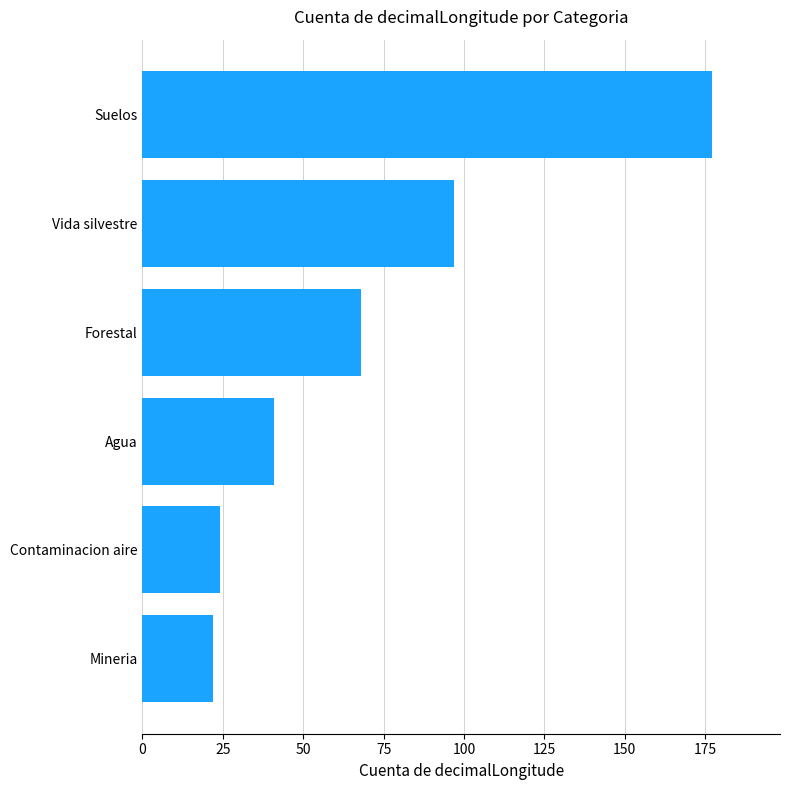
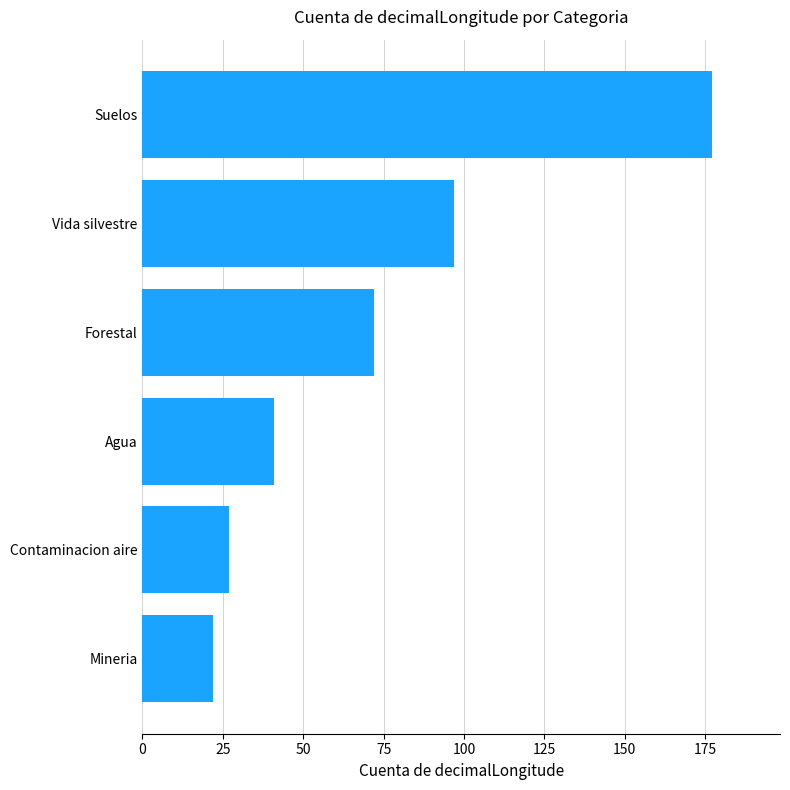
Forestal: 68 -> 72
Contaminacion aire: 24 -> 27
